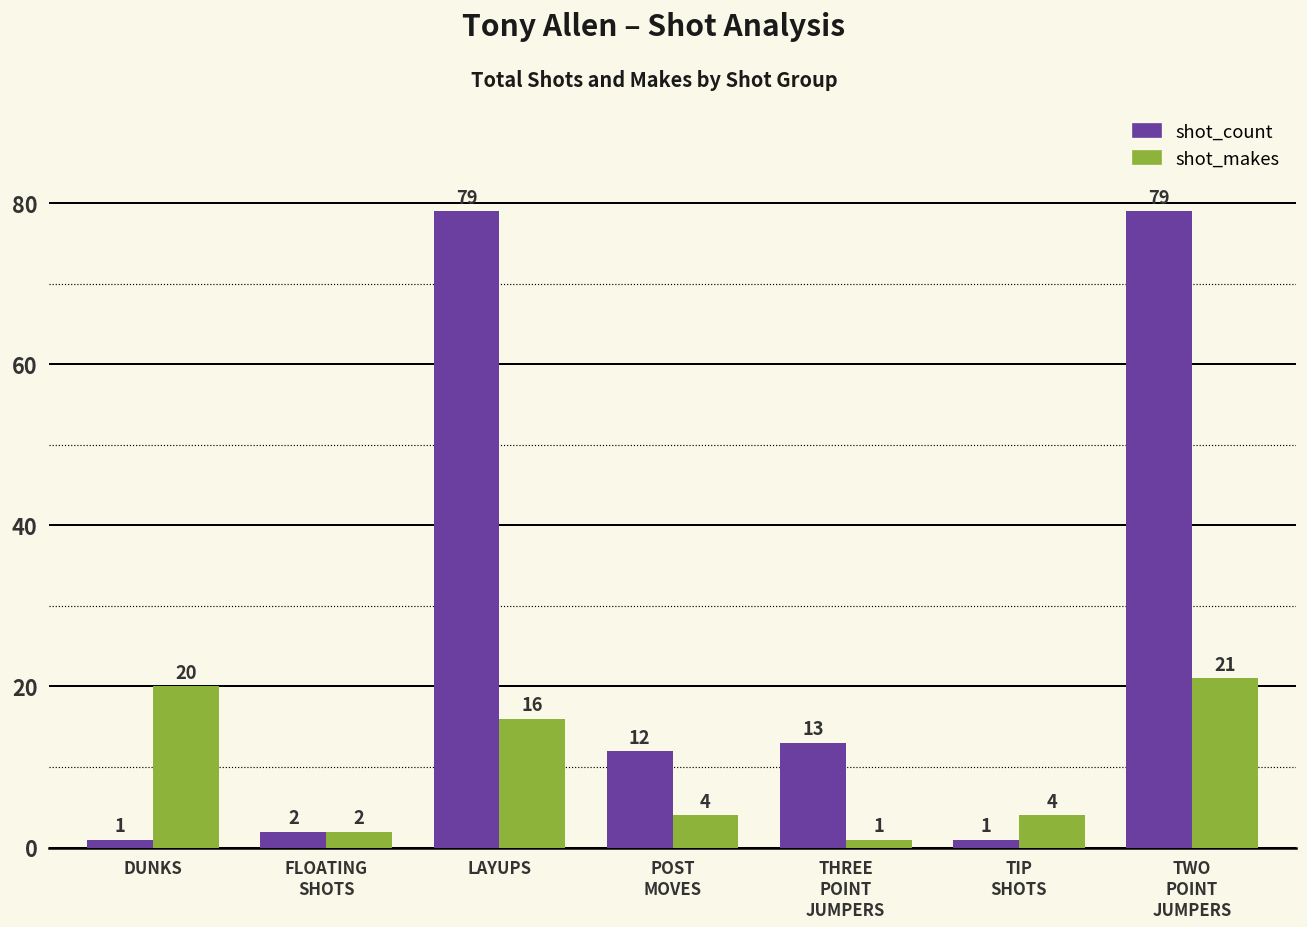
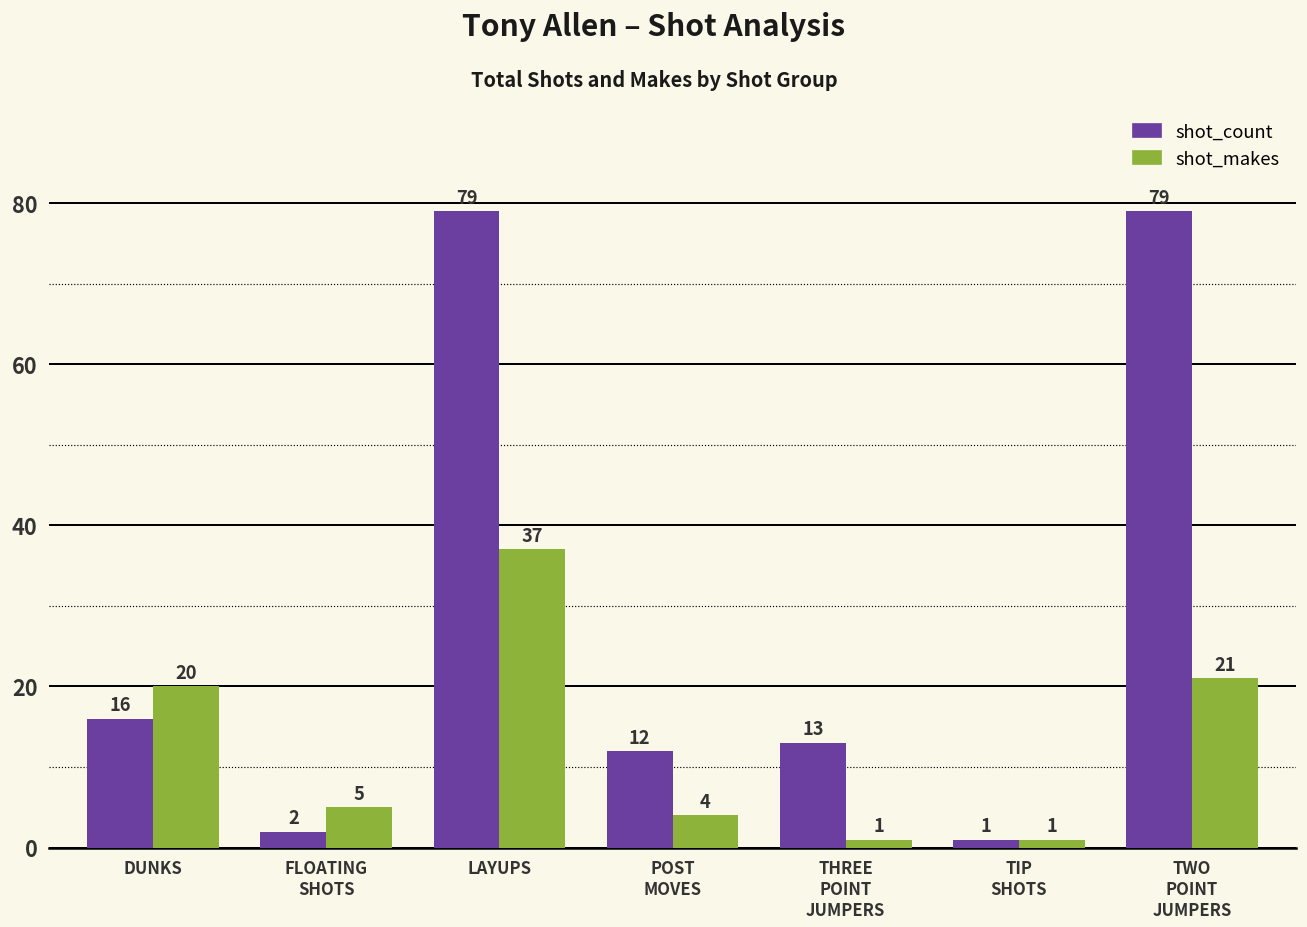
shot_count, DUNKS: 1 -> 16
shot_makes, FLOATING SHOTS: 2 -> 5
shot_makes, LAYUPS: 16 -> 37
shot_makes, TIP SHOTS: 4 -> 1
